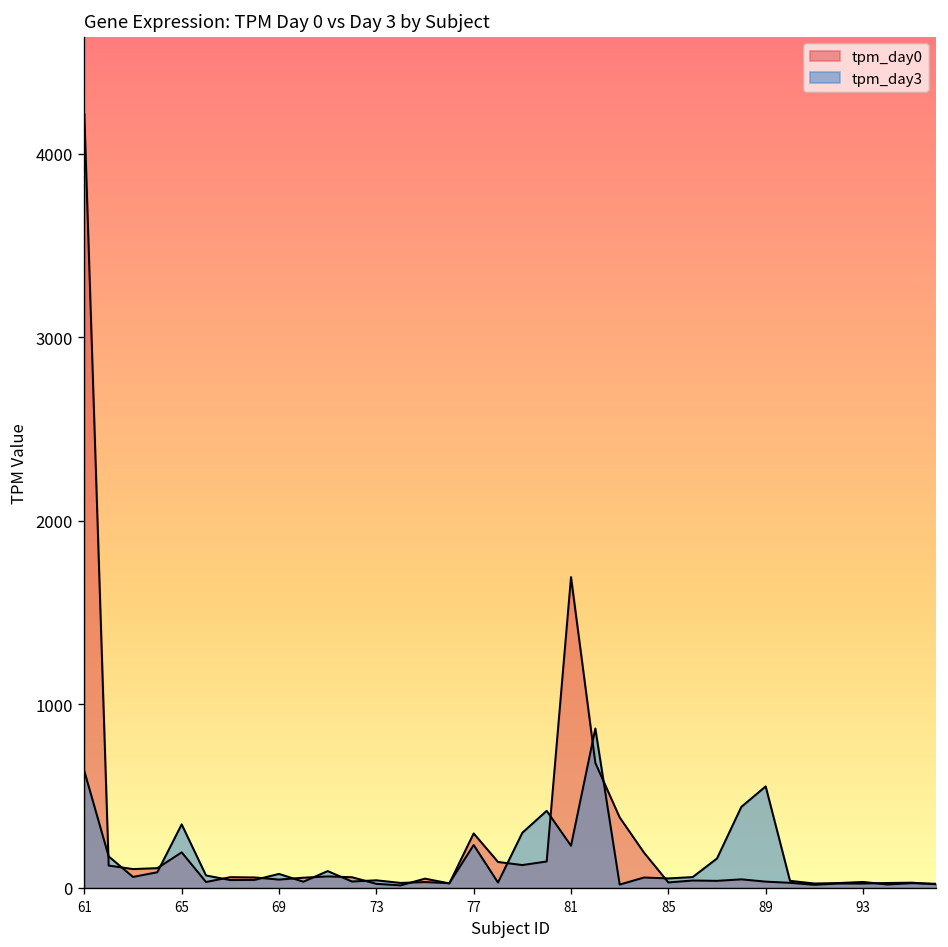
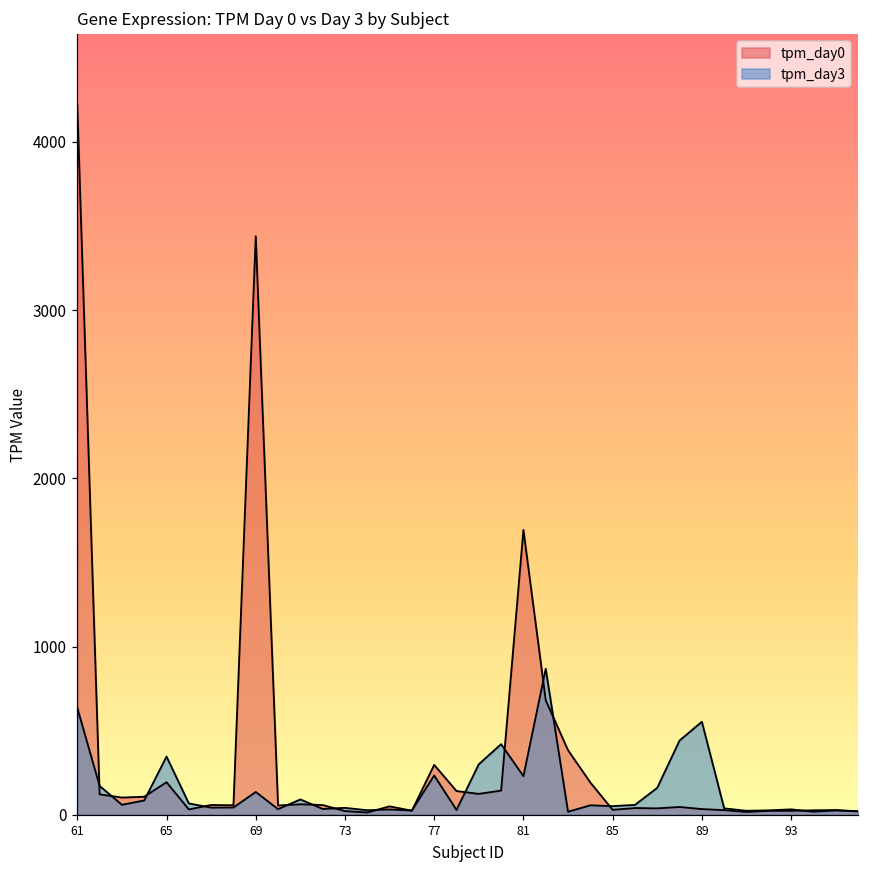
tpm_day0, 69: 50 -> 3440
tpm_day3, 69: 80 -> 140
